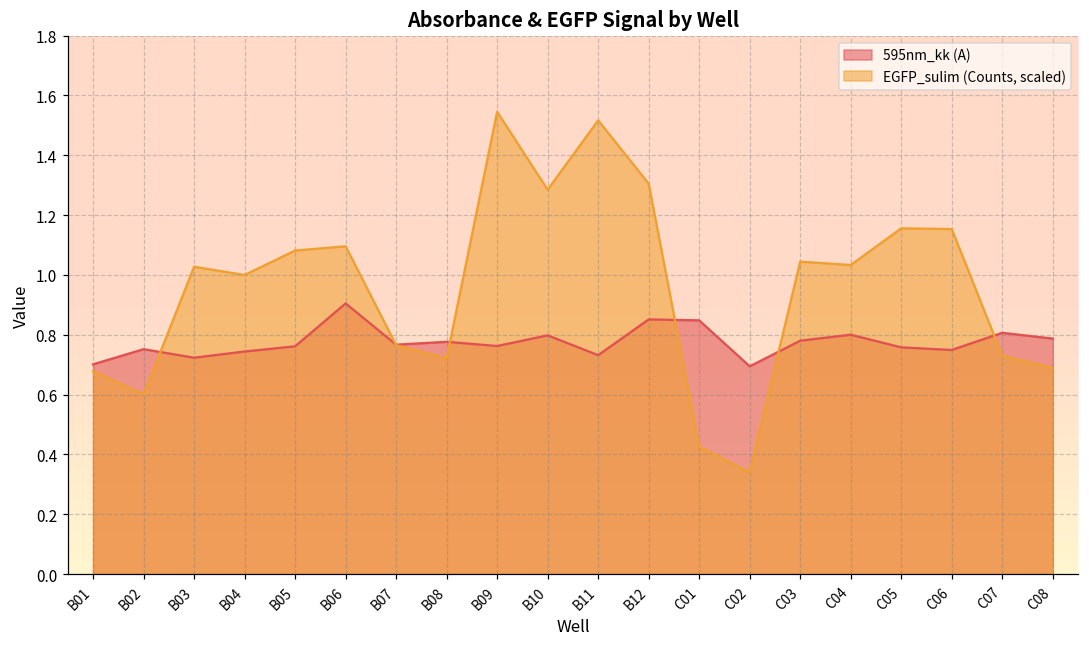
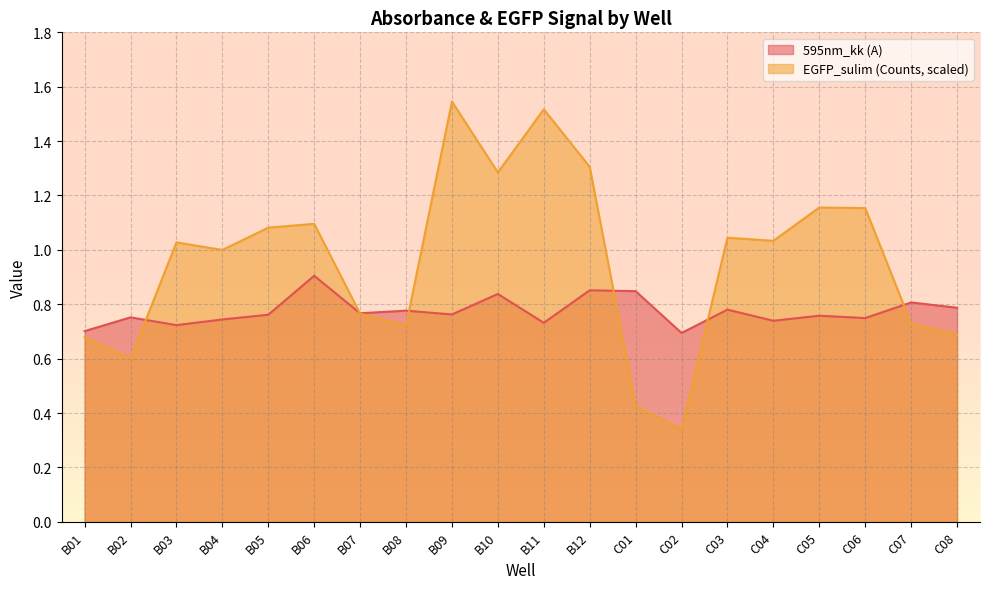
595nm_kk (A), B10: 0.80 -> 0.84
595nm_kk (A), C04: 0.80 -> 0.74
